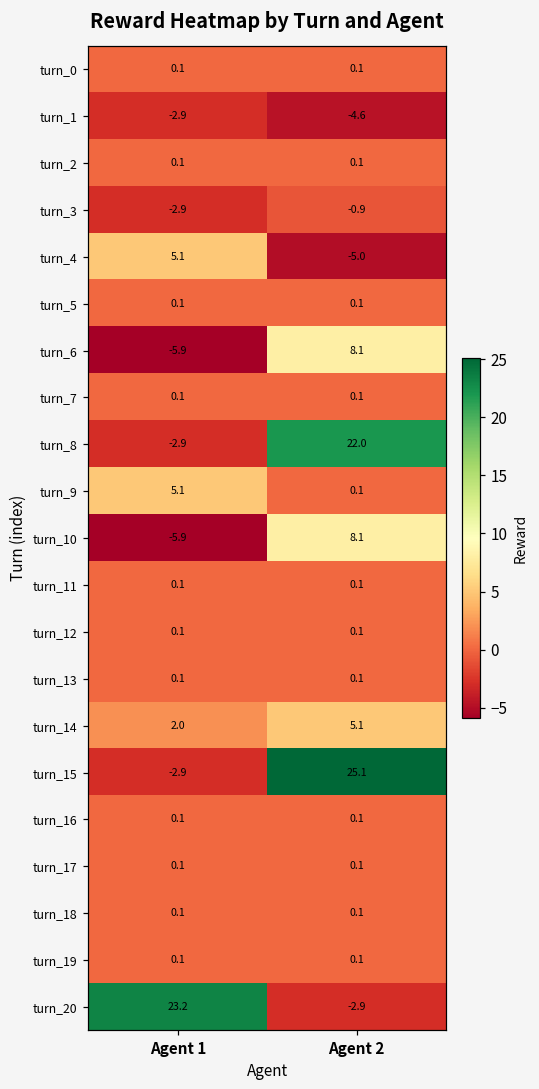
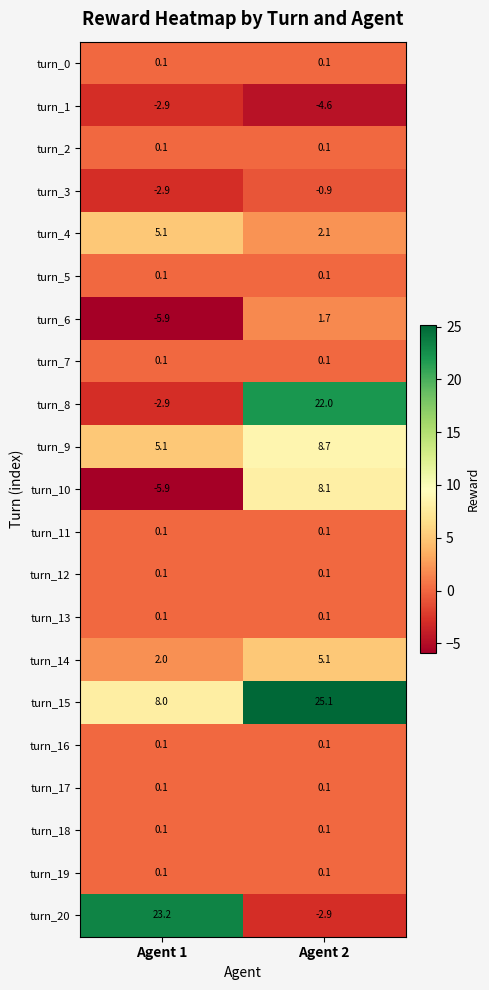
turn_4, Agent 2: -5.0 -> 2.1
turn_6, Agent 2: 8.1 -> 1.7
turn_9, Agent 2: 0.1 -> 8.7
turn_15, Agent 1: -2.9 -> 8.0
